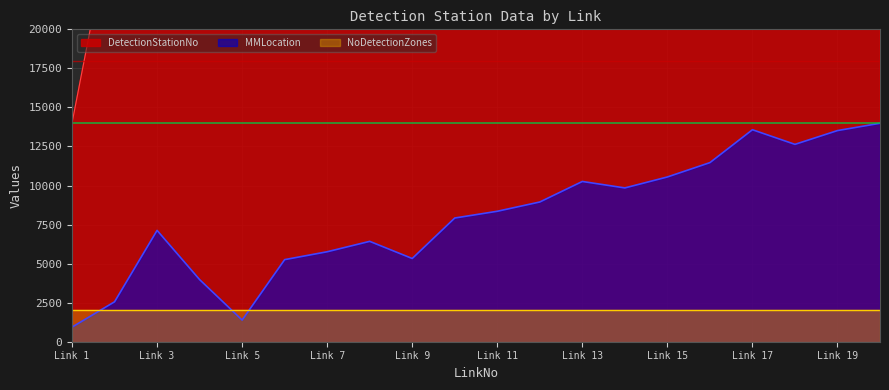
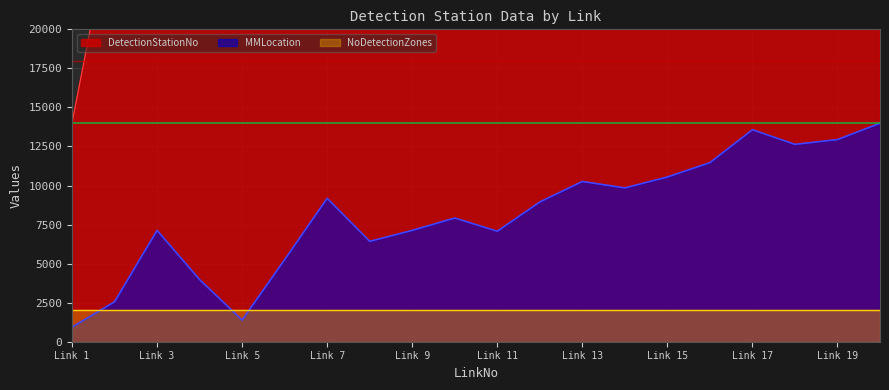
MMLocation, Link 7: 5800 -> 9200
MMLocation, Link 9: 5300 -> 7100
MMLocation, Link 11: 8400 -> 7100
MMLocation, Link 19: 13500 -> 12900
